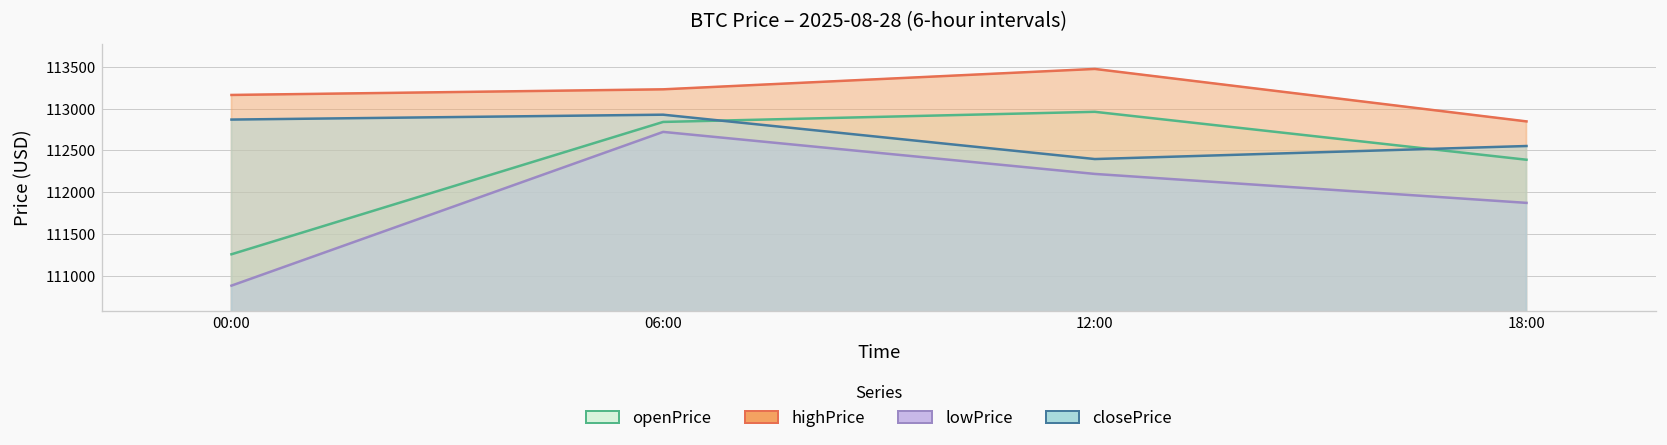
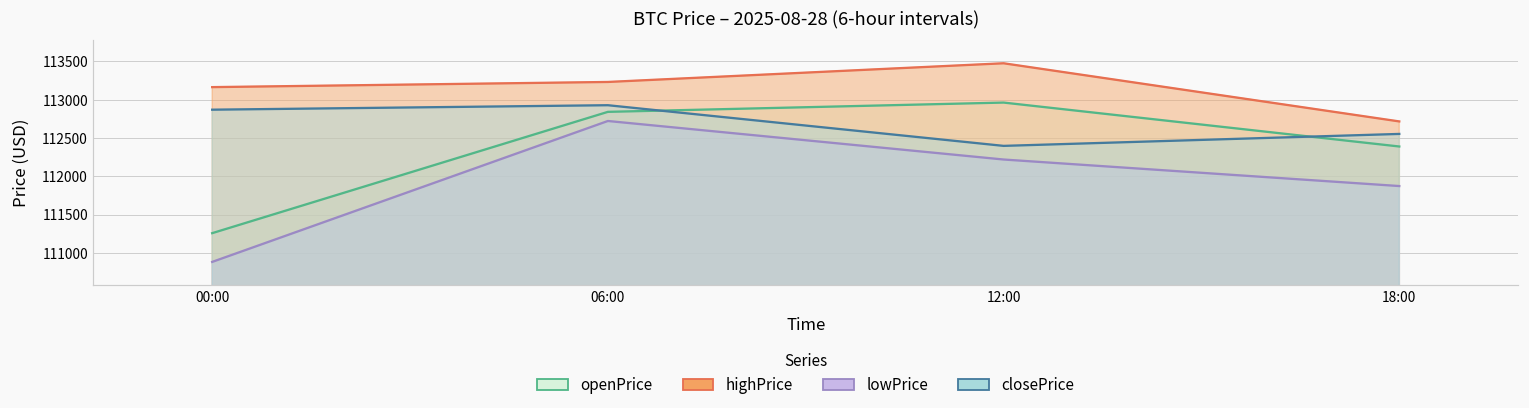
highPrice, 18:00: 112800 -> 112700
